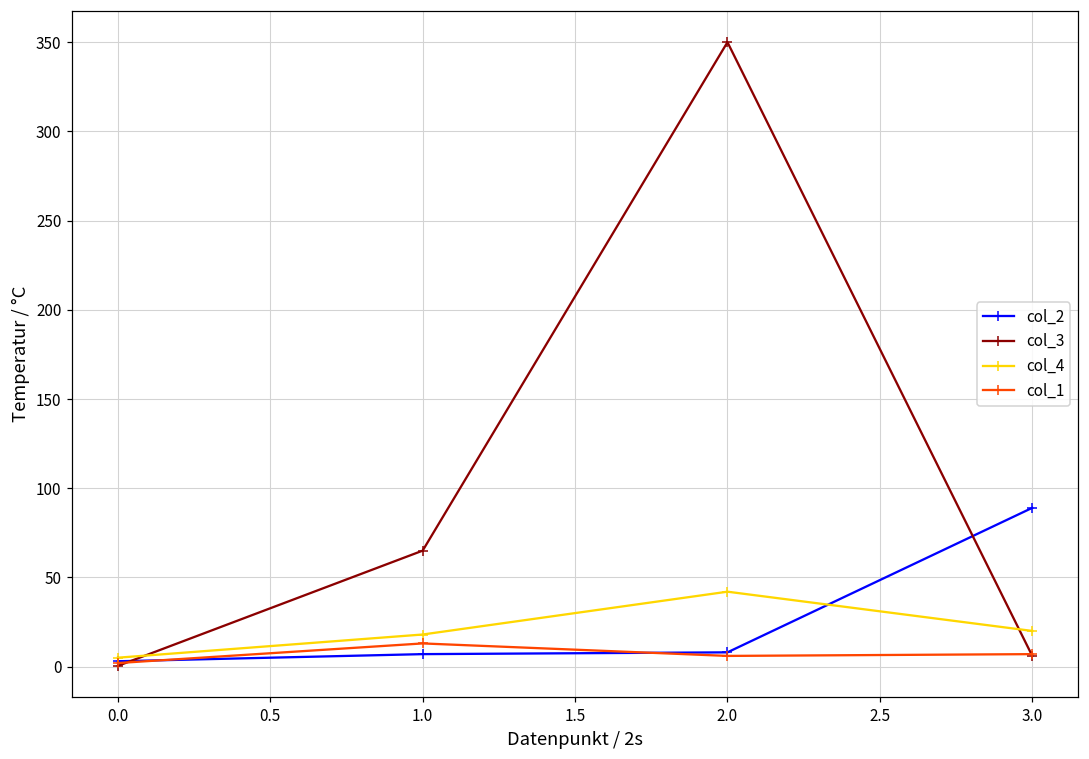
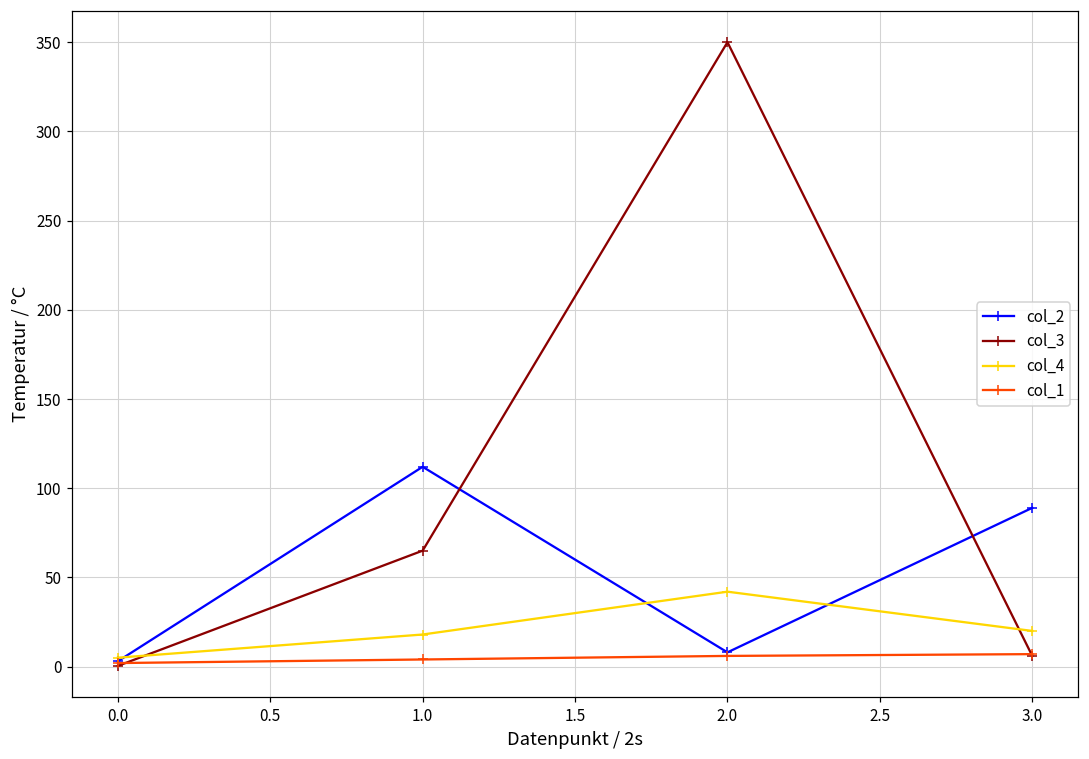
col_2, 1.0: 7 -> 112
col_1, 1.0: 13 -> 4
